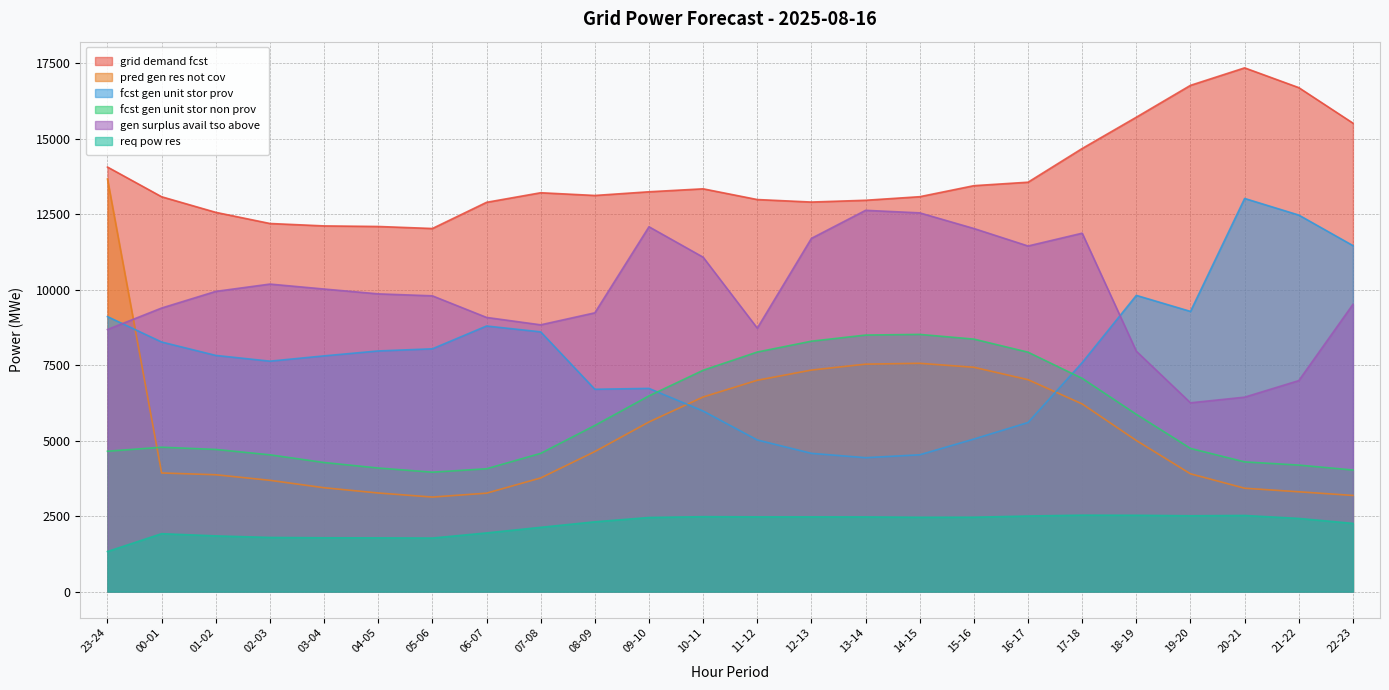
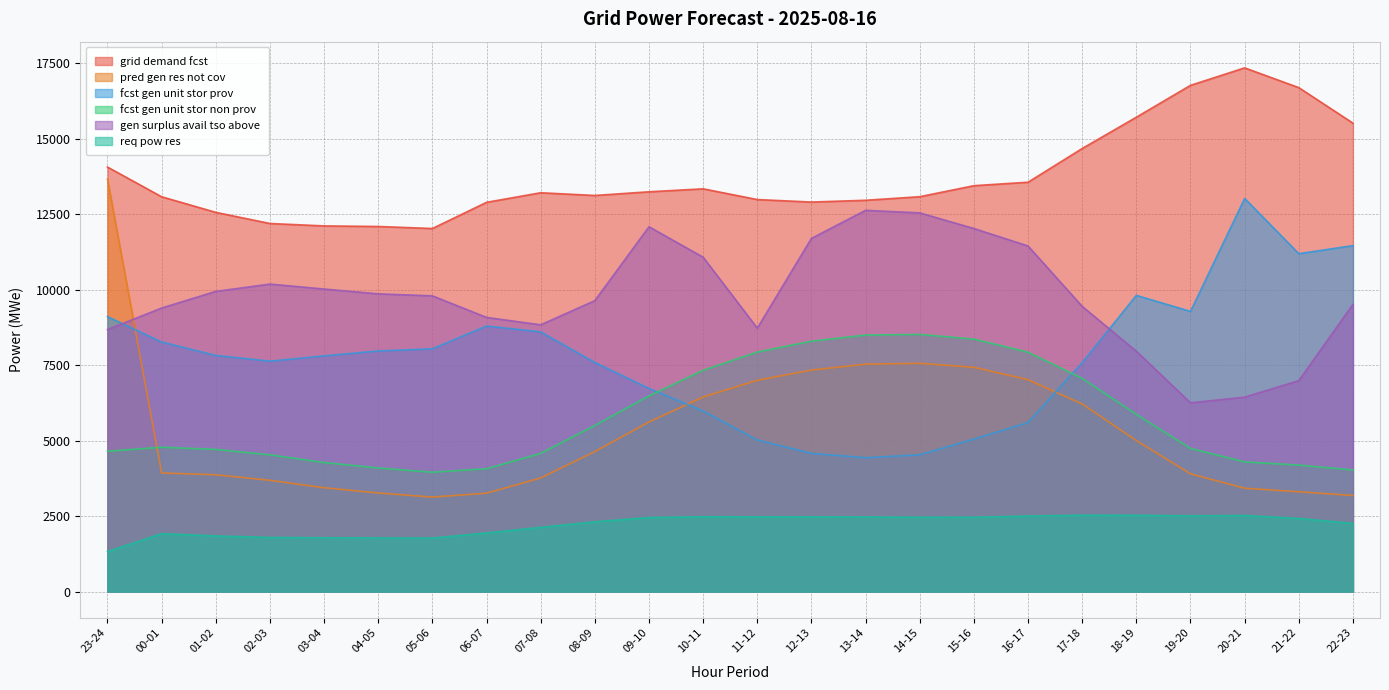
fcst gen unit stor prov, 08-09: 6700 -> 7600
gen surplus avail tso above, 08-09: 9200 -> 9600
gen surplus avail tso above, 17-18: 11900 -> 9400
fcst gen unit stor prov, 21-22: 12500 -> 11200
